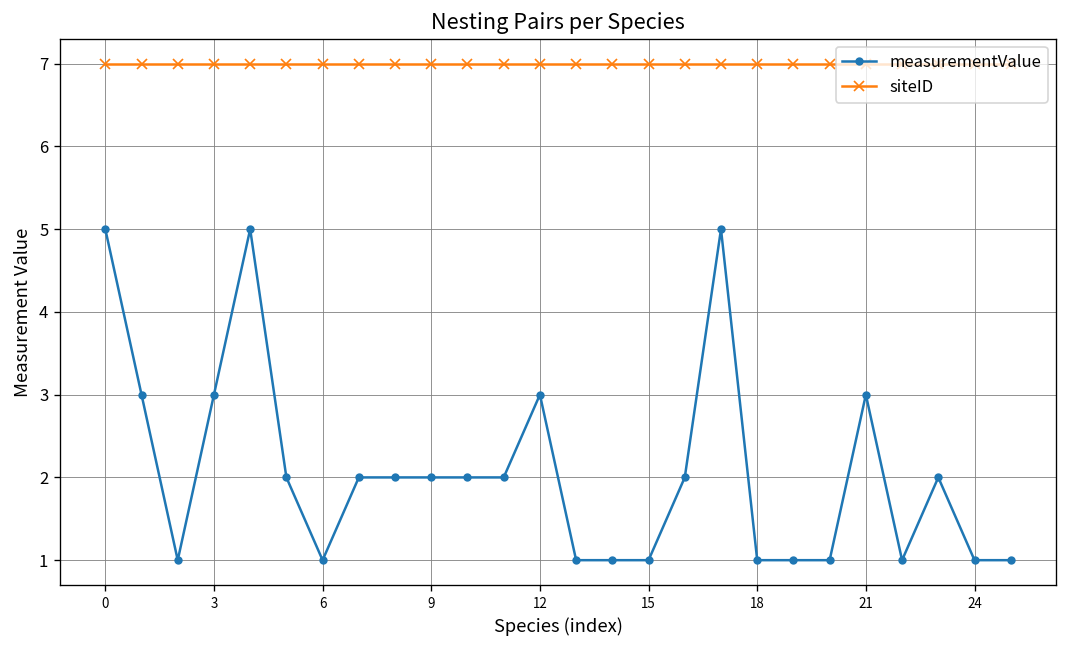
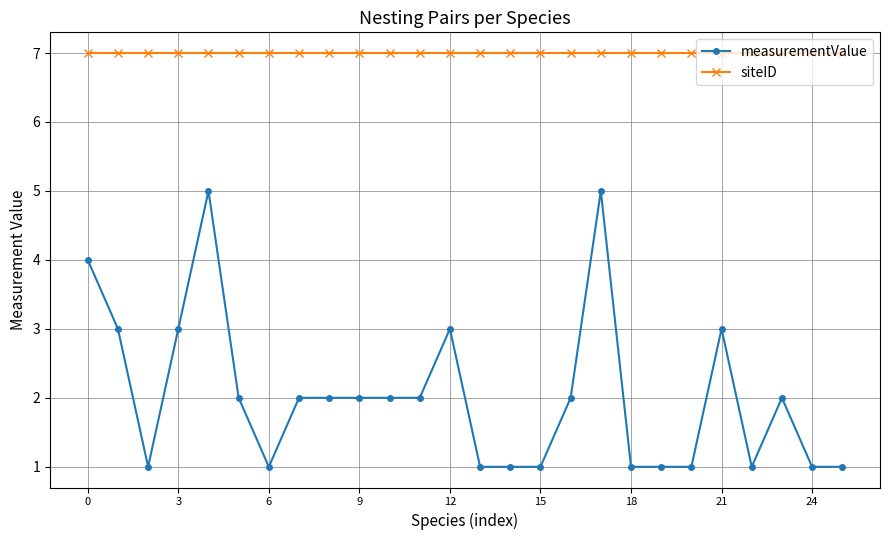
measurementValue, 0: 5 -> 4
